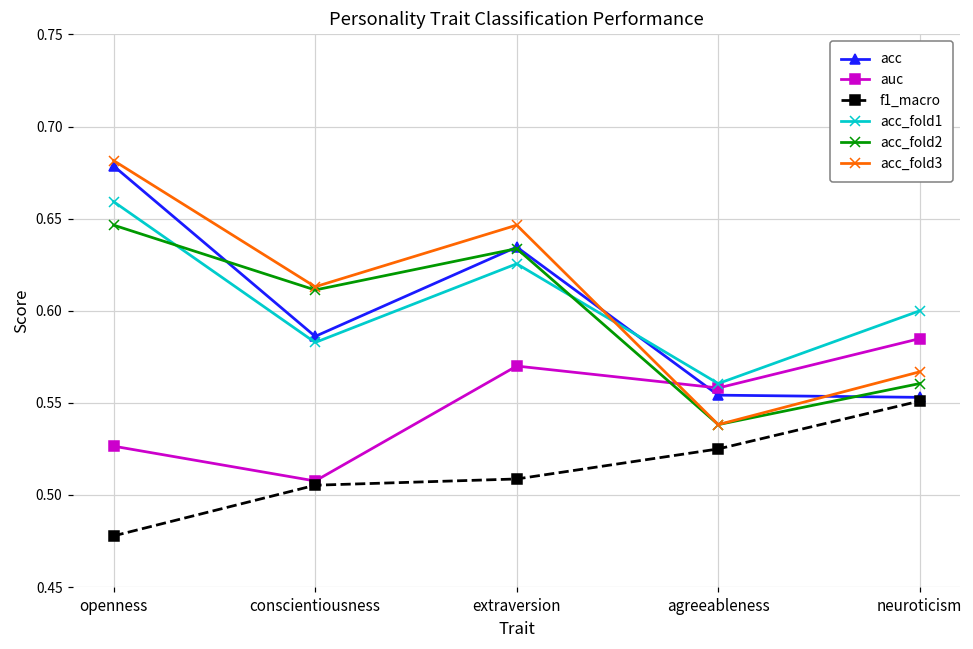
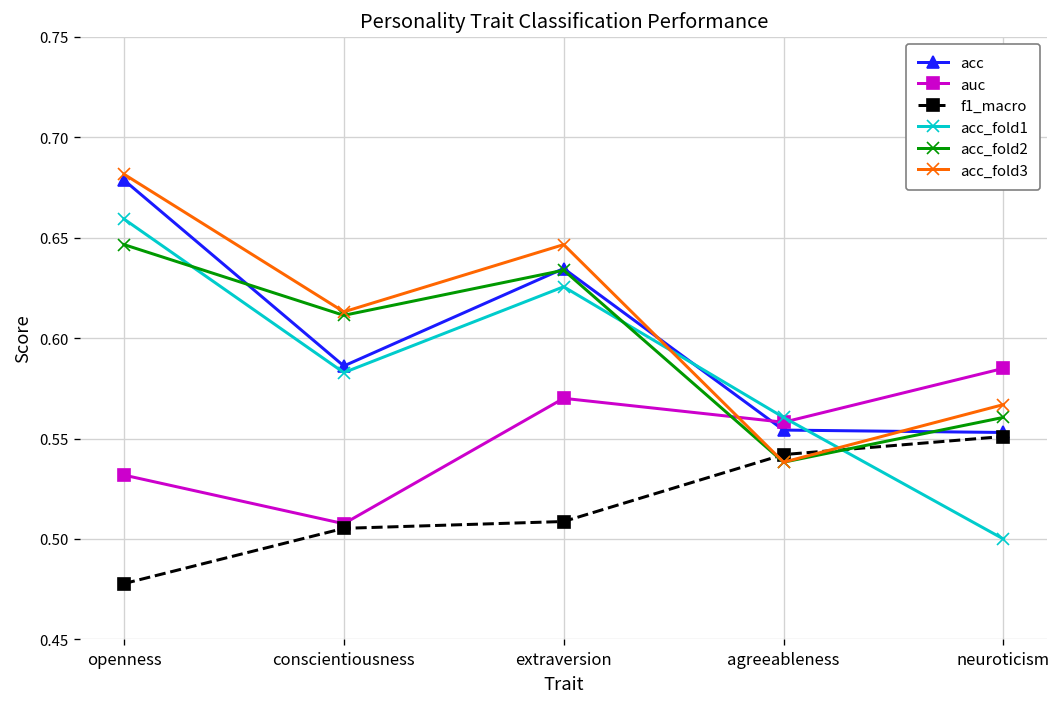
auc, openness: 0.527 -> 0.532
f1_macro, agreeableness: 0.525 -> 0.542
acc_fold1, neuroticism: 0.6 -> 0.5
